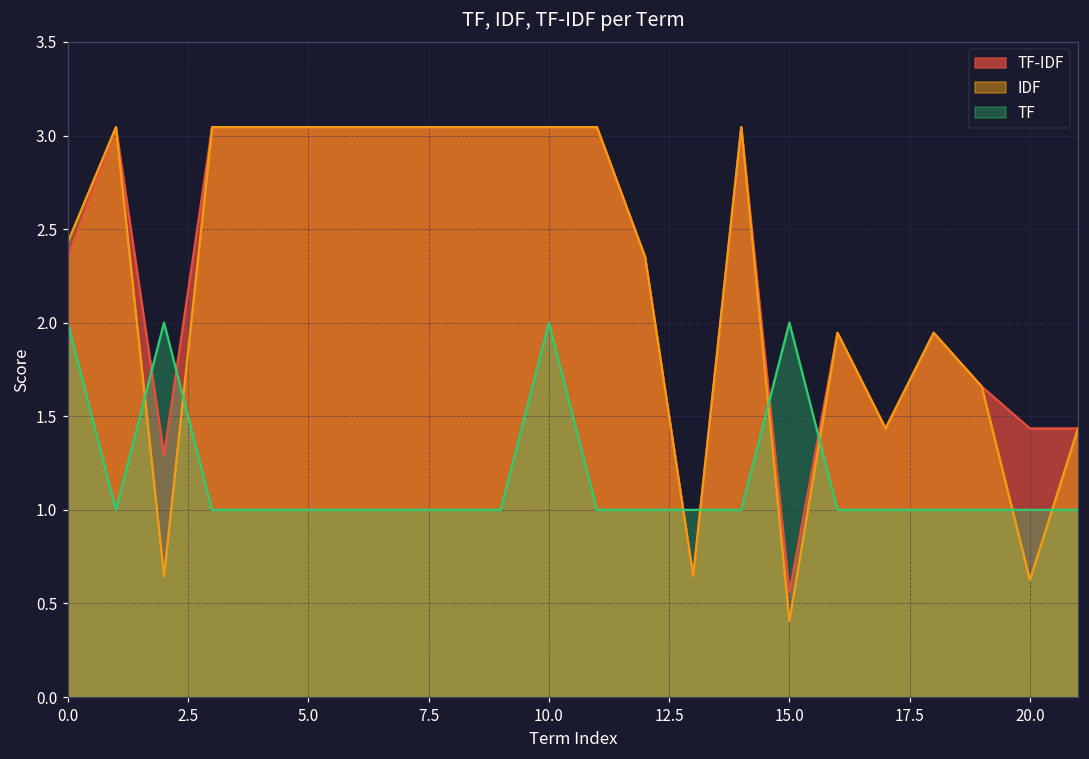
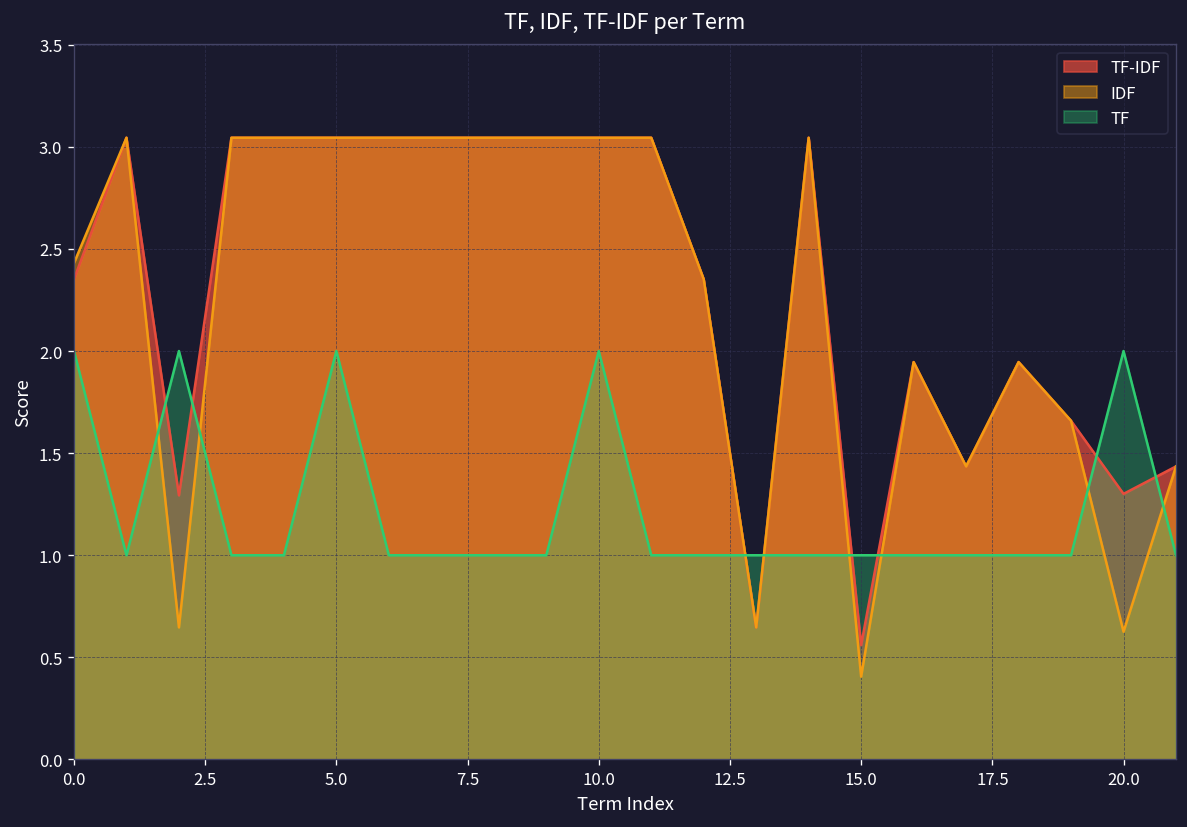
TF, 5.0: 1 -> 2
TF, 15.0: 2 -> 1
TF-IDF, 20.0: 1.44 -> 1.30
TF, 20.0: 1 -> 2
